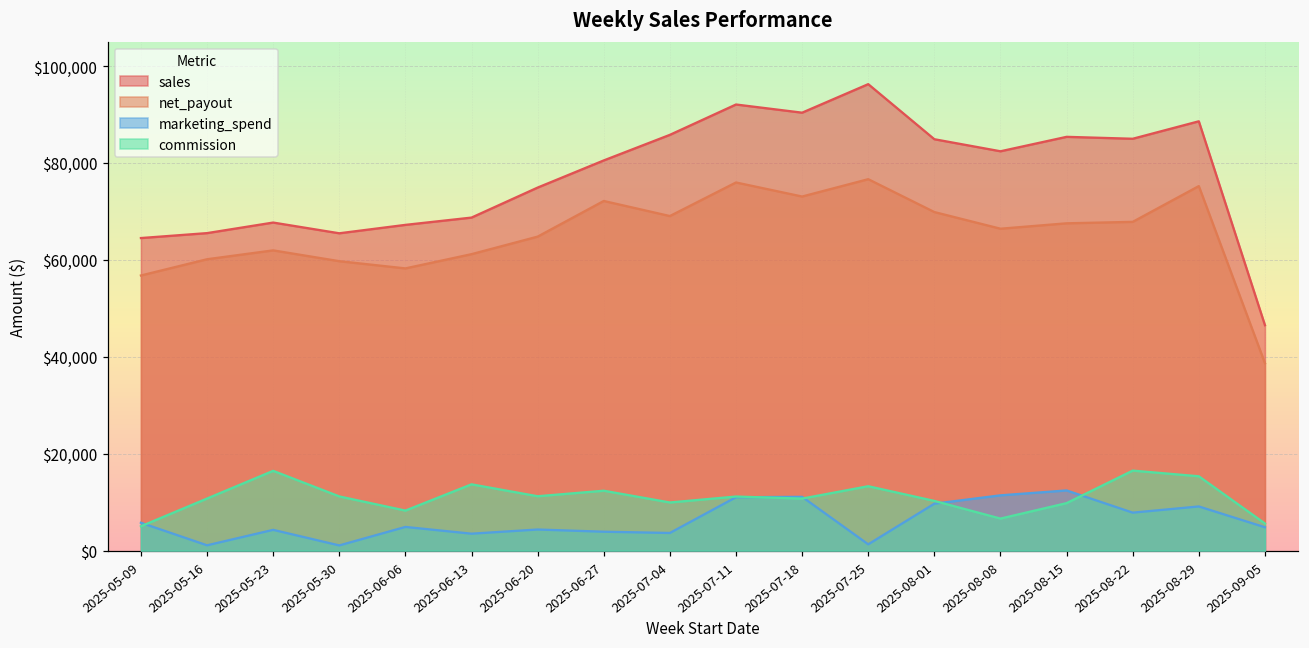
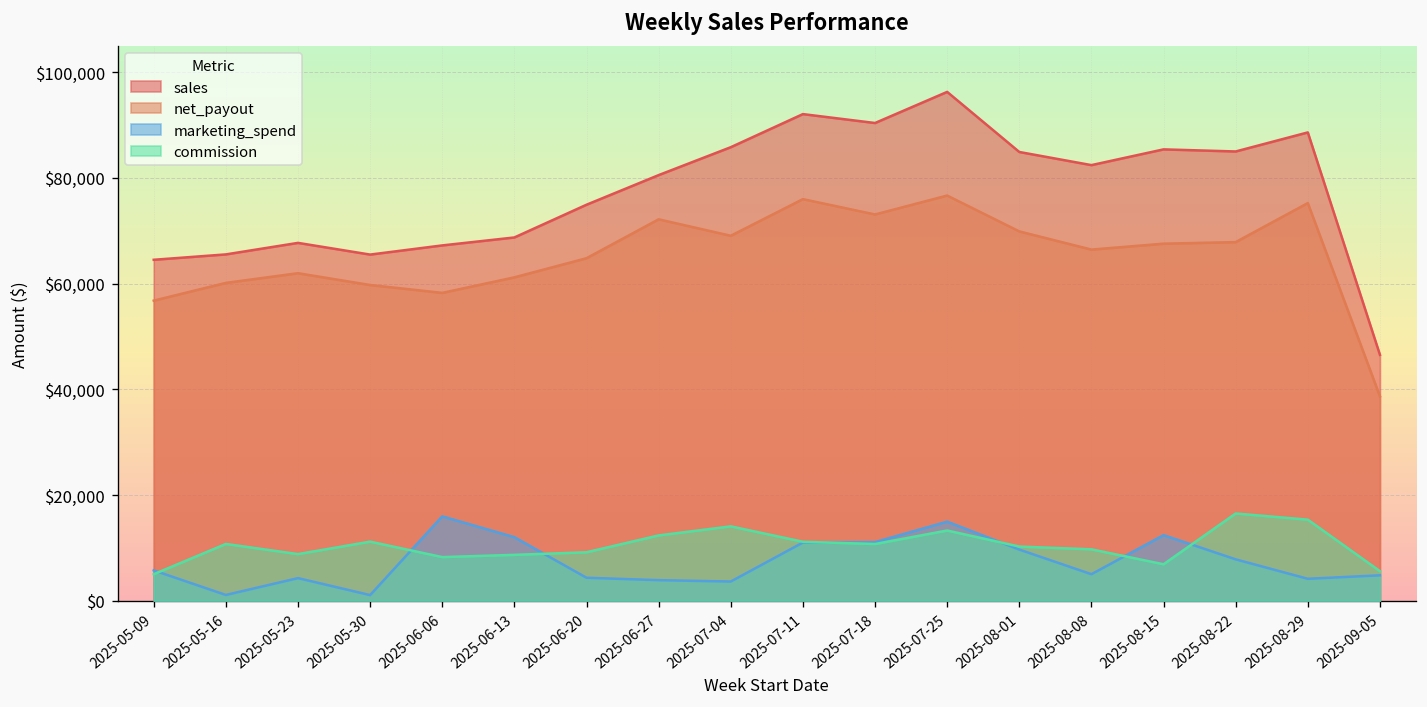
commission, 2025-05-23: $16,000 -> $9,000
marketing_spend, 2025-06-06: $5,000 -> $16,000
marketing_spend, 2025-06-13: $3,000 -> $12,000
commission, 2025-06-13: $14,000 -> $9,000
commission, 2025-06-20: $11,000 -> $9,000
commission, 2025-07-04: $10,000 -> $14,000
marketing_spend, 2025-07-25: $1,000 -> $15,000
marketing_spend, 2025-08-08: $11,000 -> $5,000
commission, 2025-08-08: $7,000 -> $10,000
commission, 2025-08-15: $10,000 -> $7,000
marketing_spend, 2025-08-29: $9,000 -> $4,000
